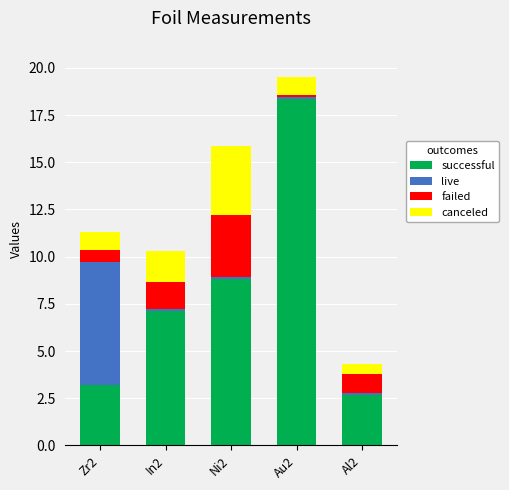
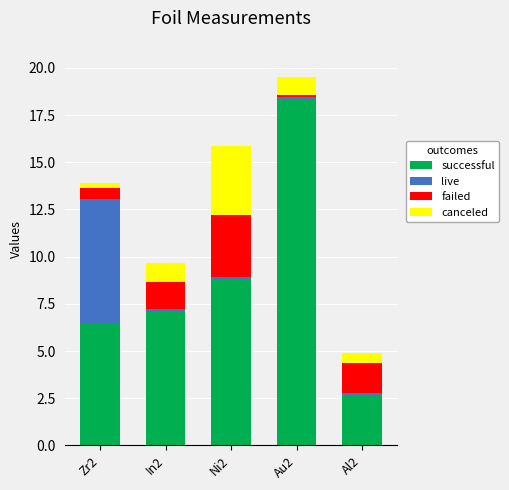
successful, Zr2: 3.2 -> 6.5
canceled, Zr2: 1.0 -> 0.2
canceled, In2: 1.7 -> 1.0
failed, Al2: 1.0 -> 1.6
